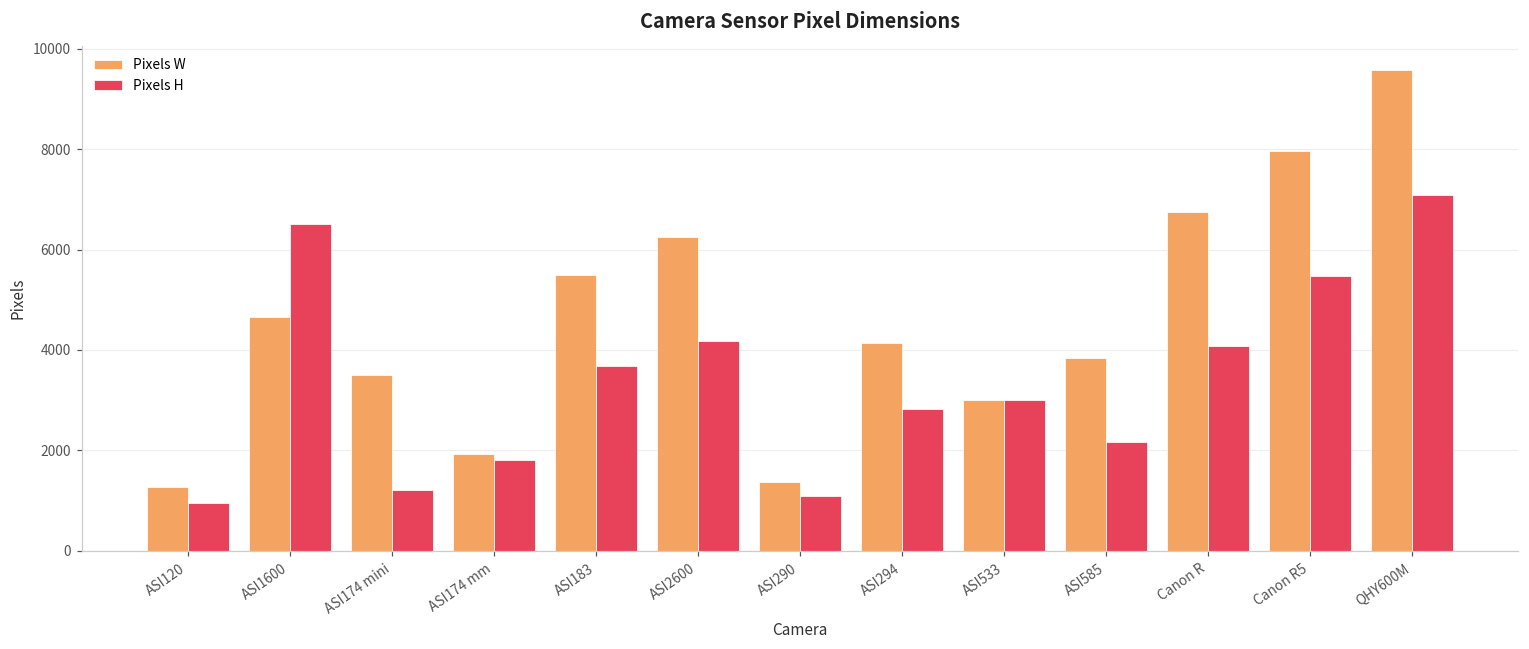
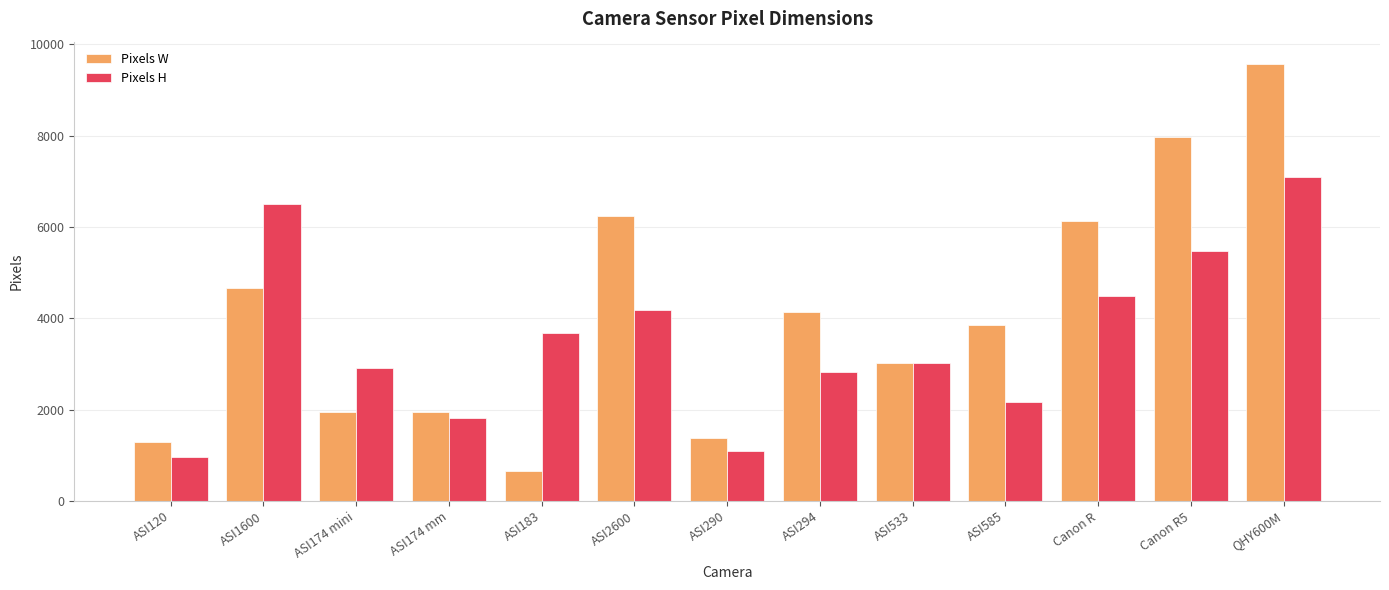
Pixels W, ASI174 mini: 3500 -> 1900
Pixels H, ASI174 mini: 1200 -> 2900
Pixels W, ASI183: 5500 -> 700
Pixels W, Canon R: 6700 -> 6100
Pixels H, Canon R: 4100 -> 4500
